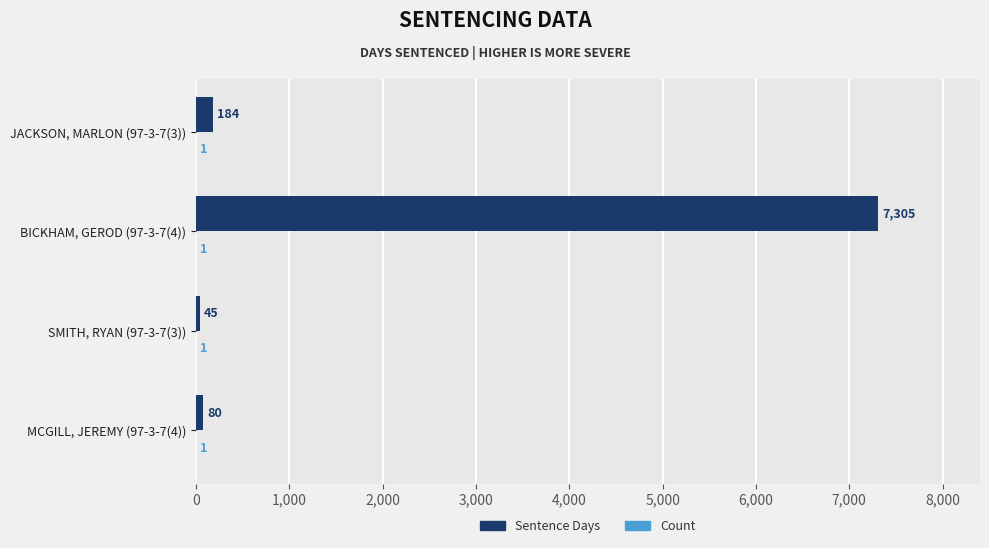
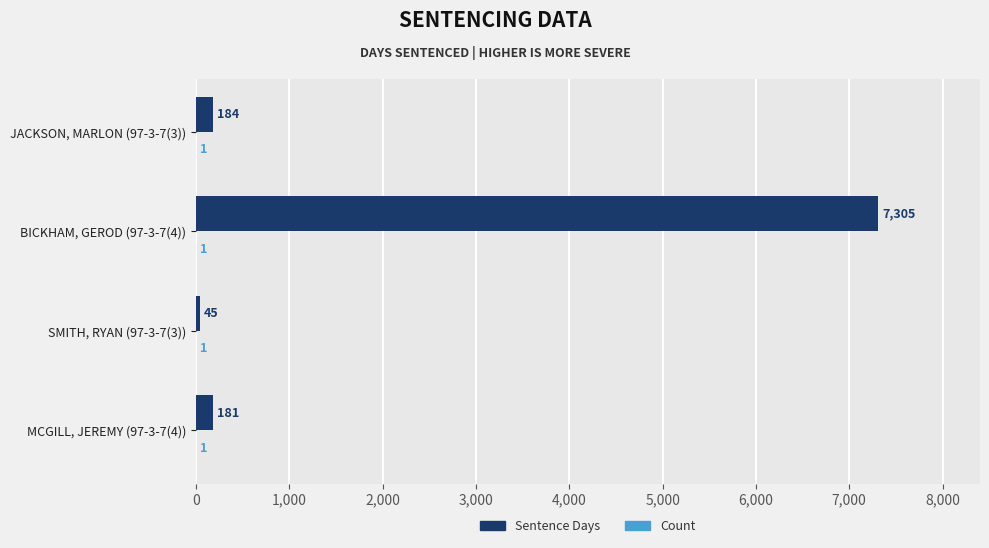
Sentence Days, MCGILL, JEREMY (97-3-7(4)): 80 -> 181
